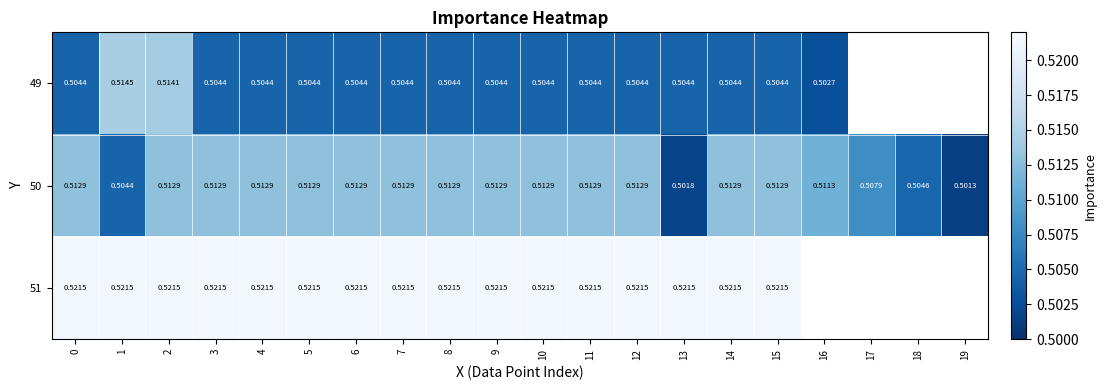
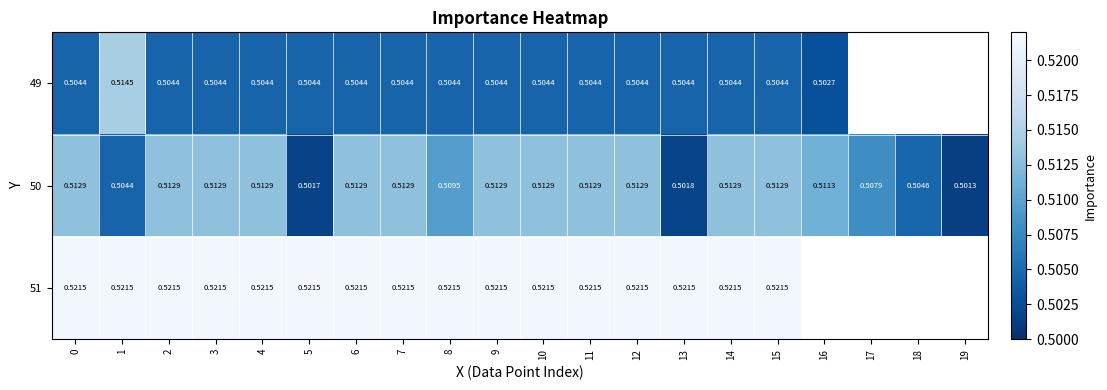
49, 2: 0.5141 -> 0.5044
50, 5: 0.5129 -> 0.5017
50, 8: 0.5129 -> 0.5095
